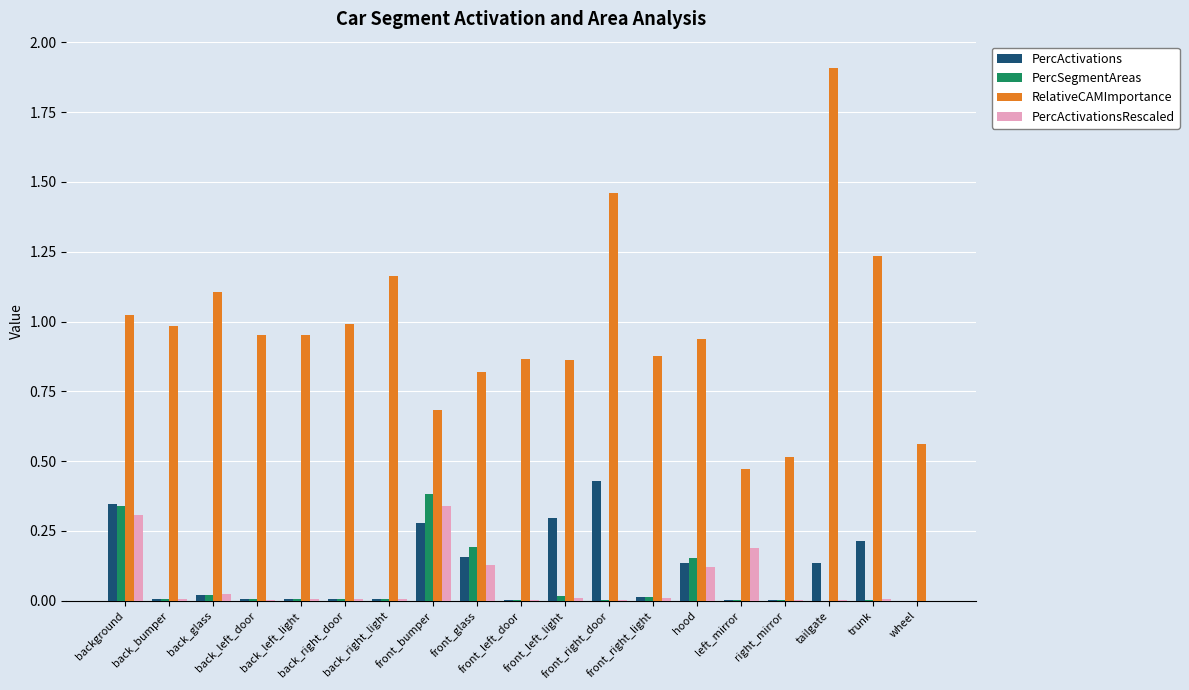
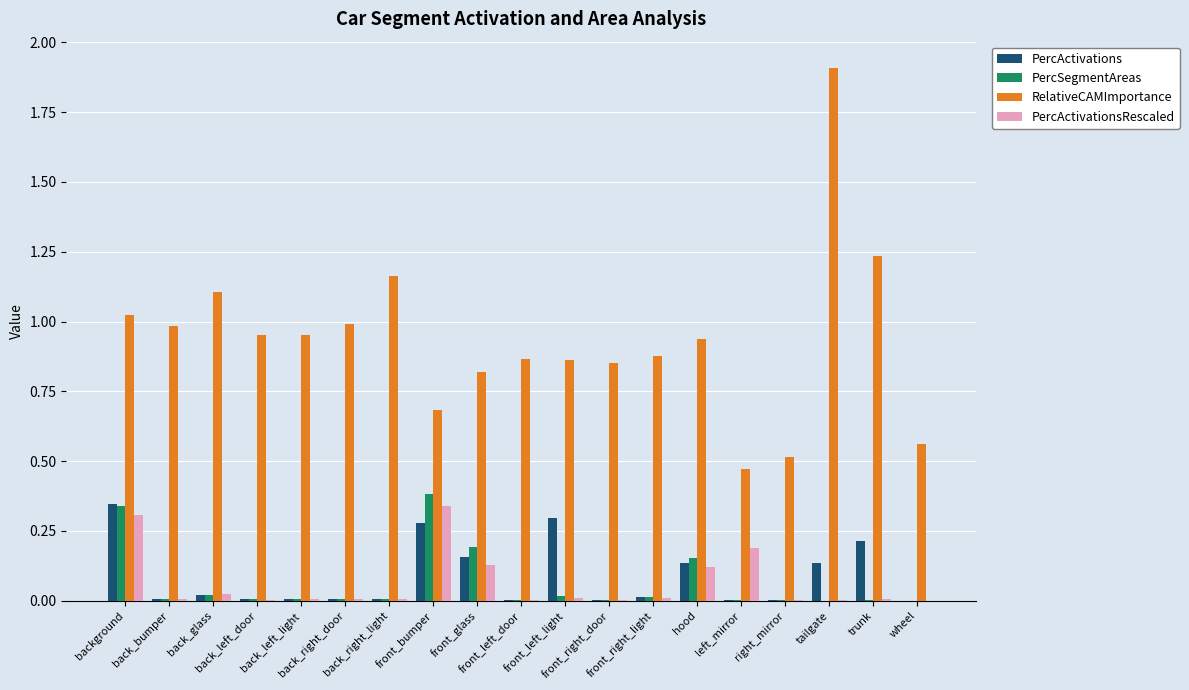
PercActivations, front_right_door: 0.43 -> 0.00
RelativeCAMImportance, front_right_door: 1.46 -> 0.85
